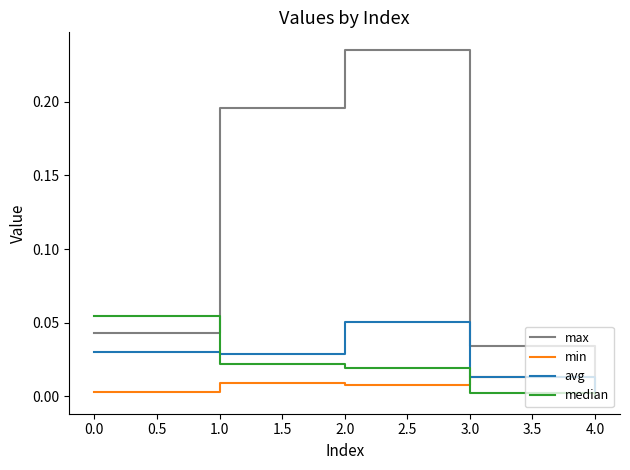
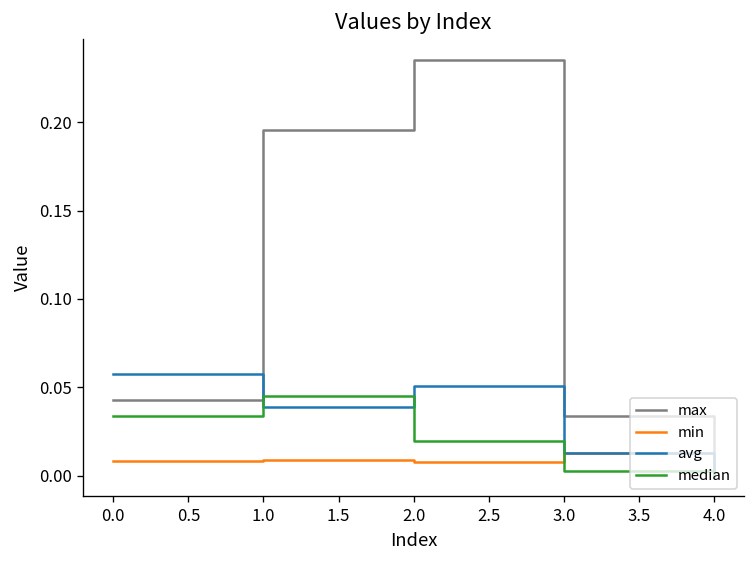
min, 0.0: 0.003 -> 0.008
avg, 0.0: 0.030 -> 0.058
median, 0.0: 0.055 -> 0.034
avg, 1.0: 0.029 -> 0.039
median, 1.0: 0.022 -> 0.045
